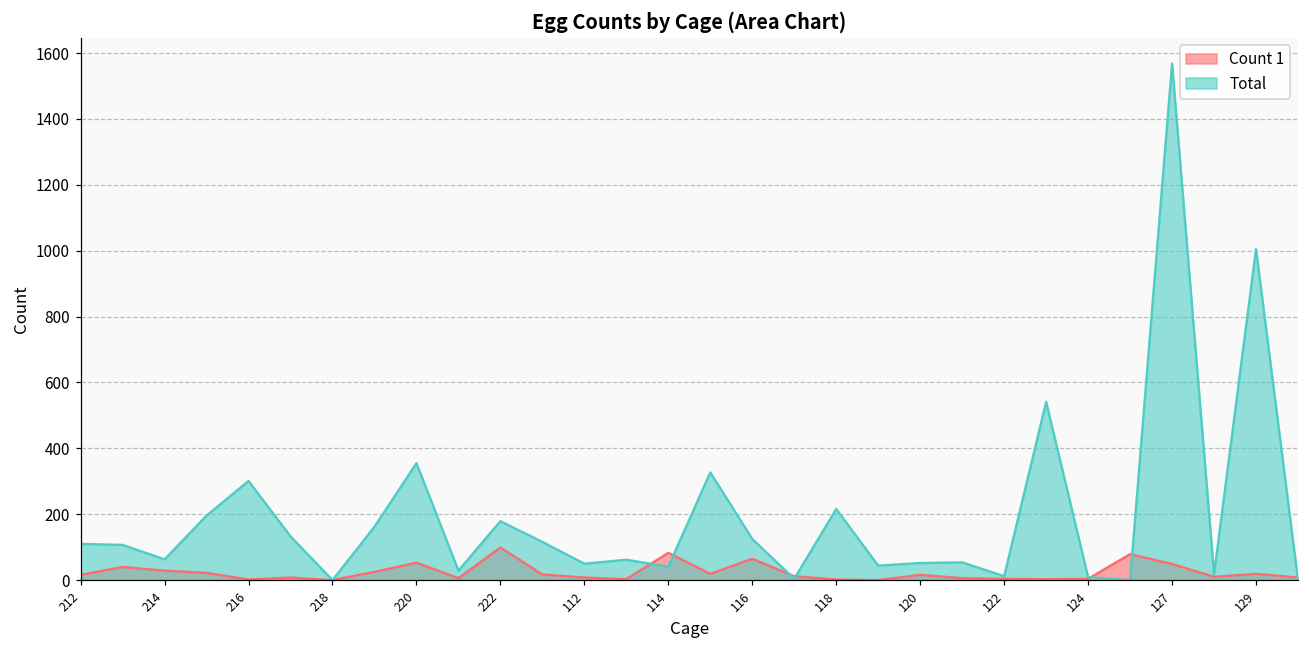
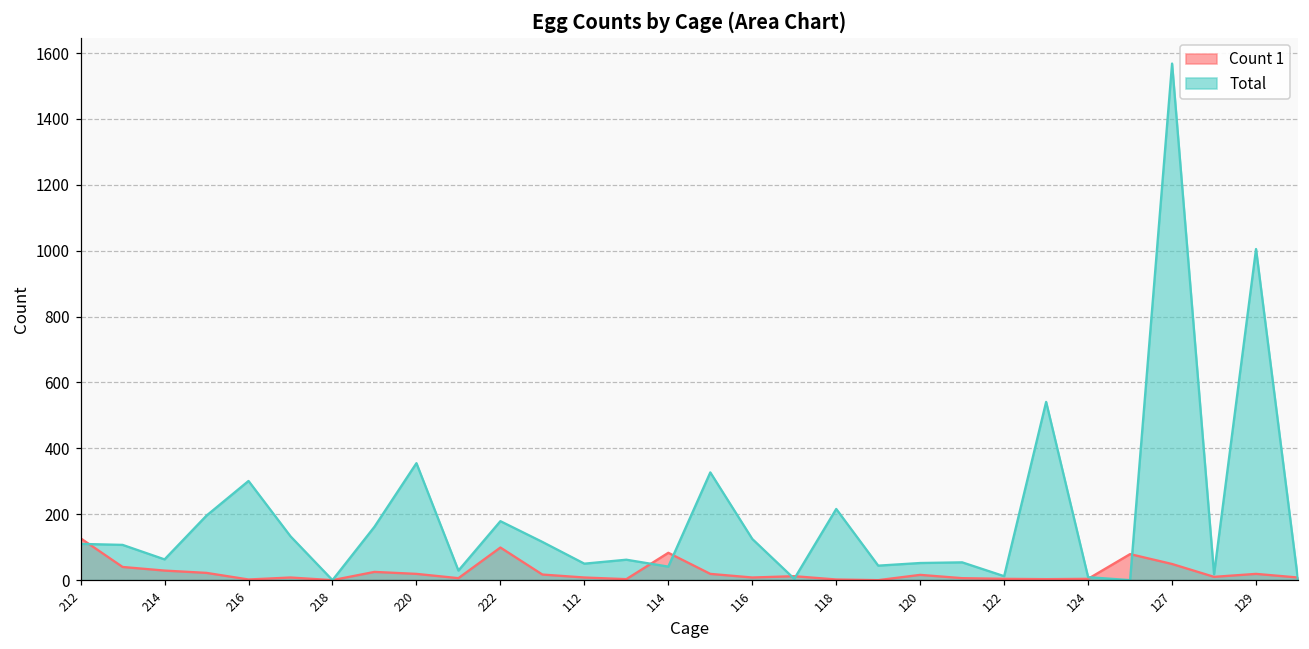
Count 1, 212: 20 -> 130
Count 1, 220: 50 -> 20
Count 1, 116: 70 -> 10
